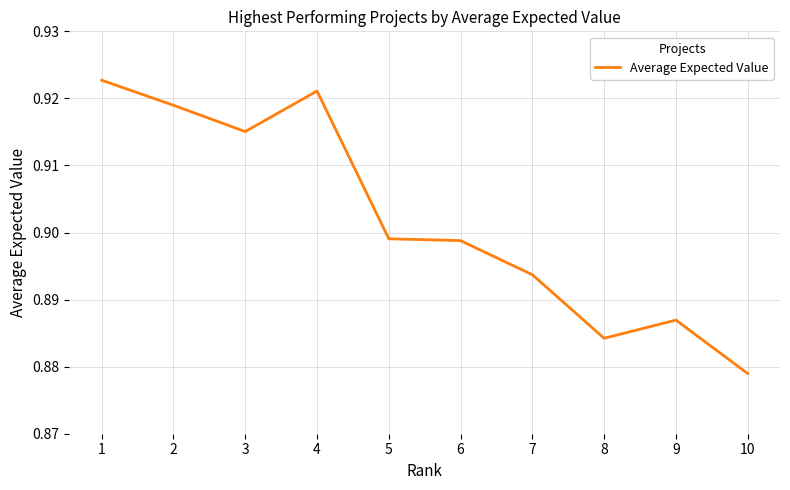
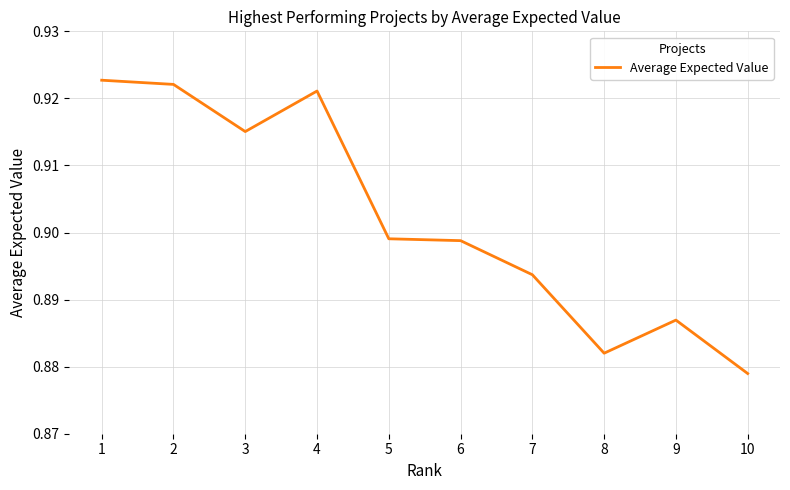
2: 0.919 -> 0.922
8: 0.884 -> 0.882
